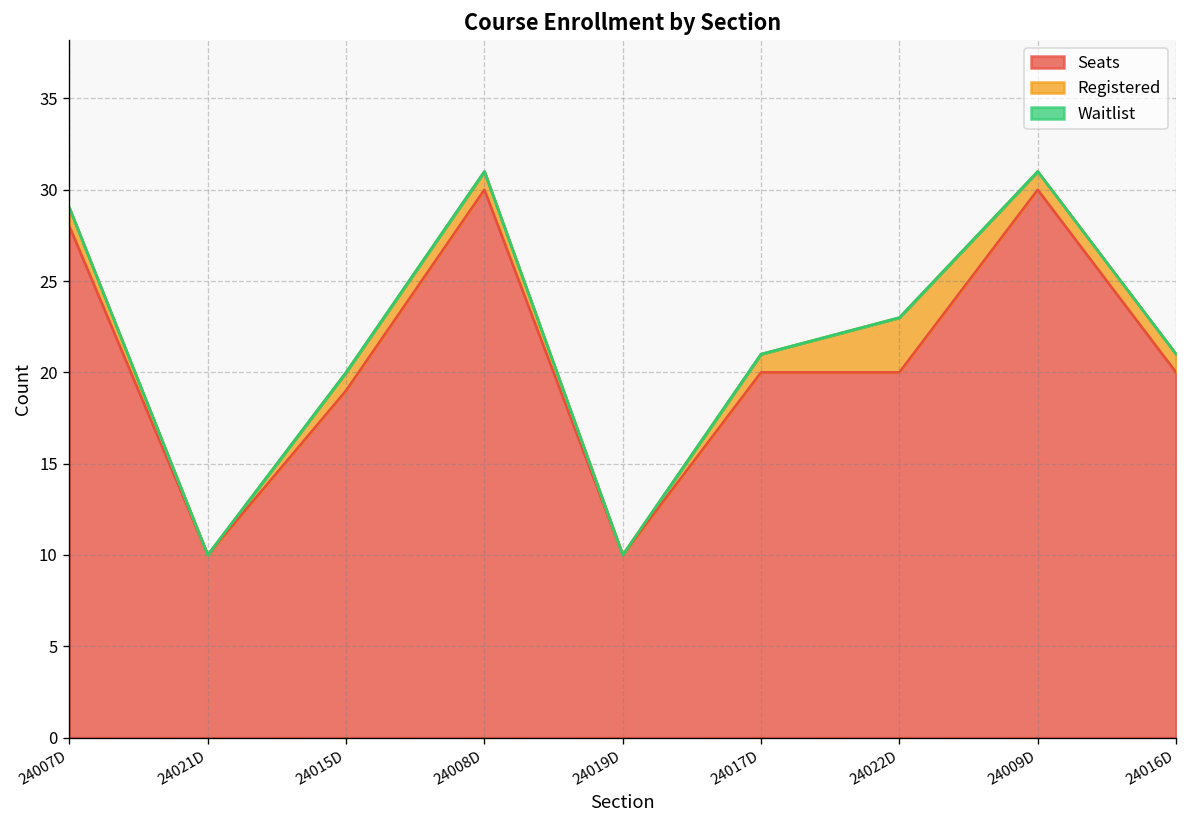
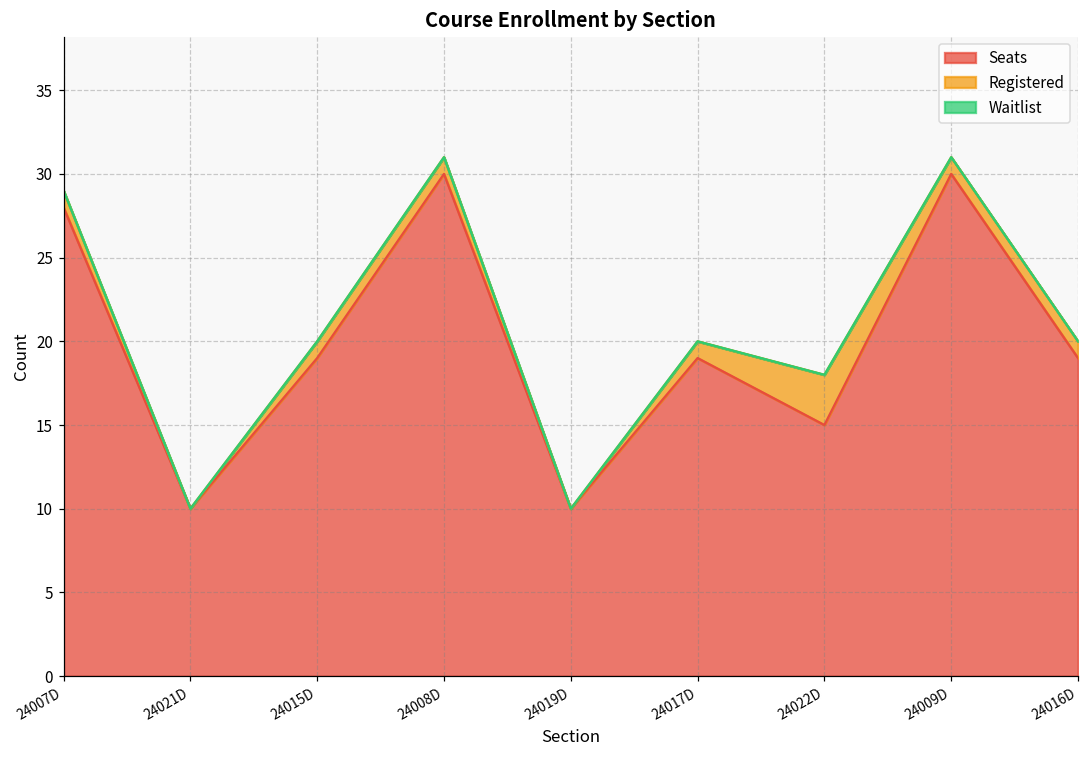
Seats, 24017D: 20 -> 19
Seats, 24022D: 20 -> 15
Seats, 24016D: 20 -> 19
